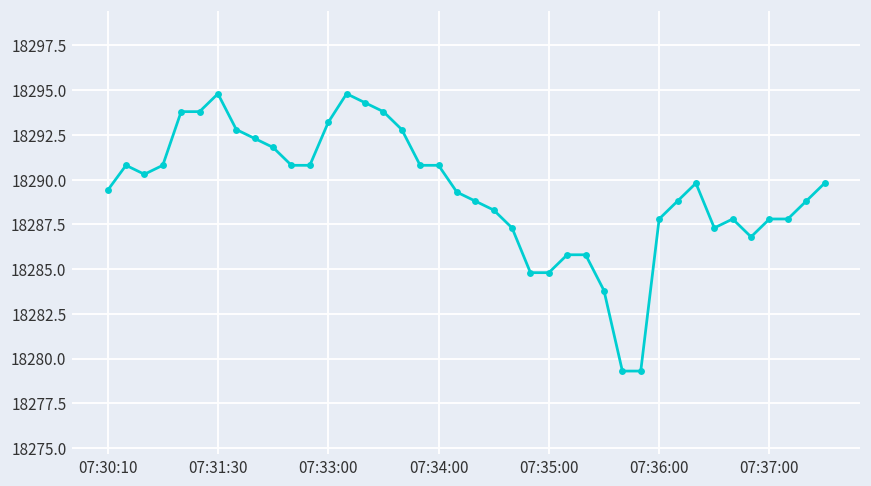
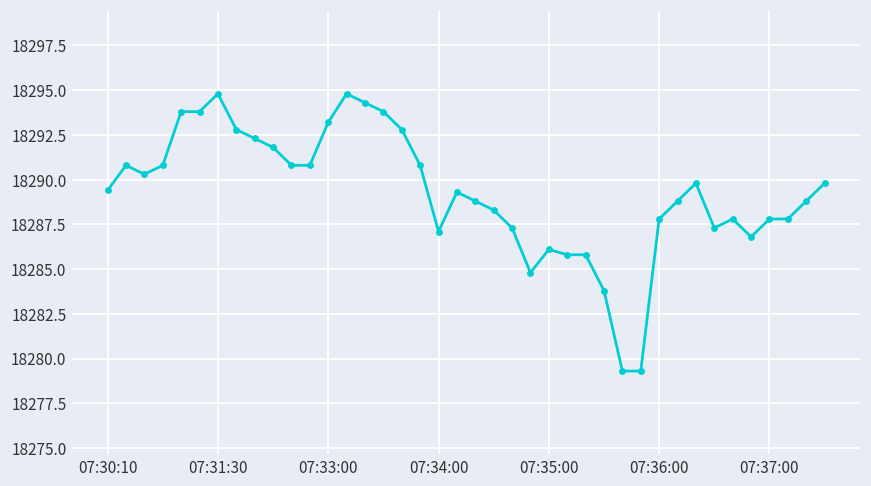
07:34:00: 18290.8 -> 18287.1
07:35:00: 18284.8 -> 18286.1
